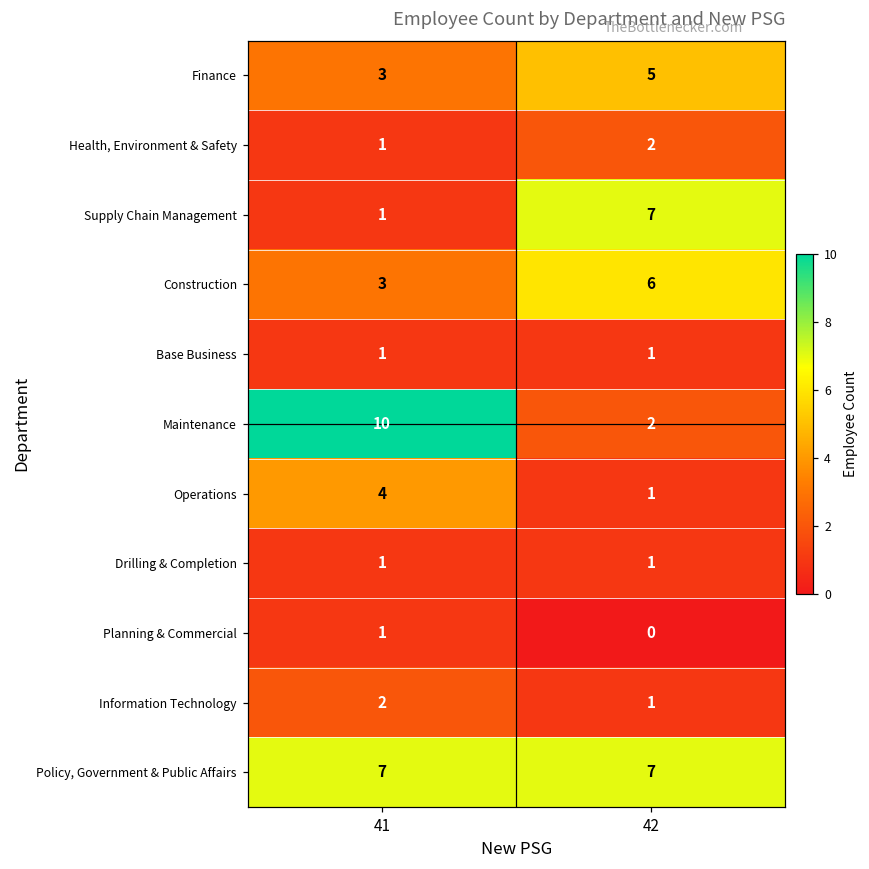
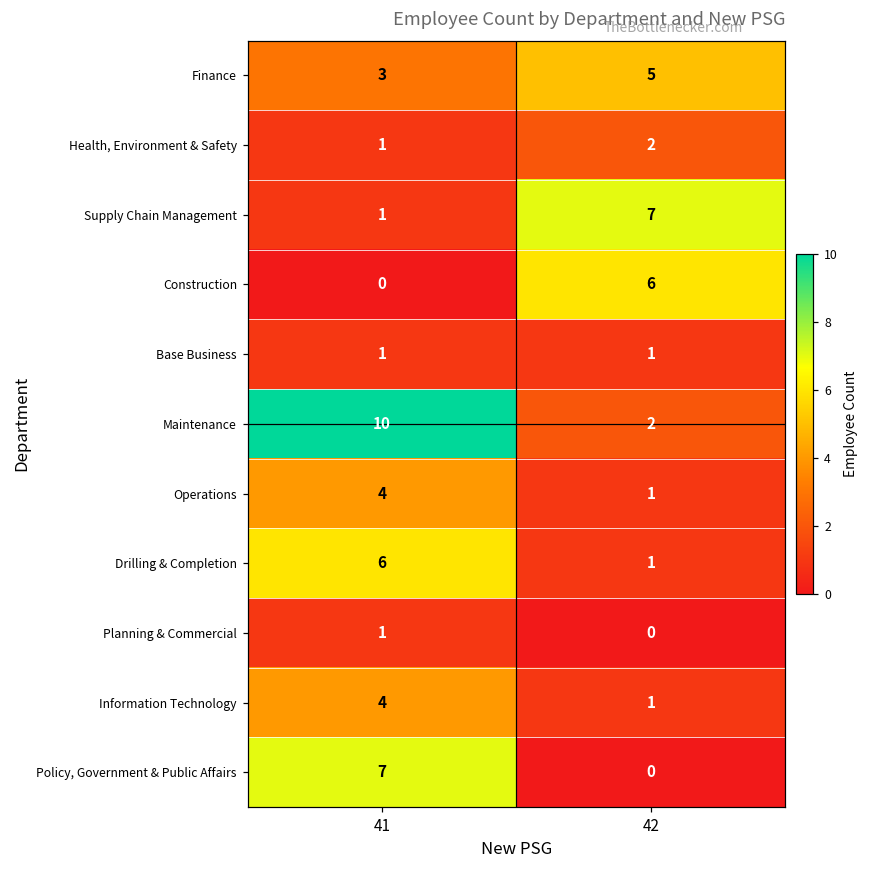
Construction, 41: 3 -> 0
Drilling & Completion, 41: 1 -> 6
Information Technology, 41: 2 -> 4
Policy, Government & Public Affairs, 42: 7 -> 0
